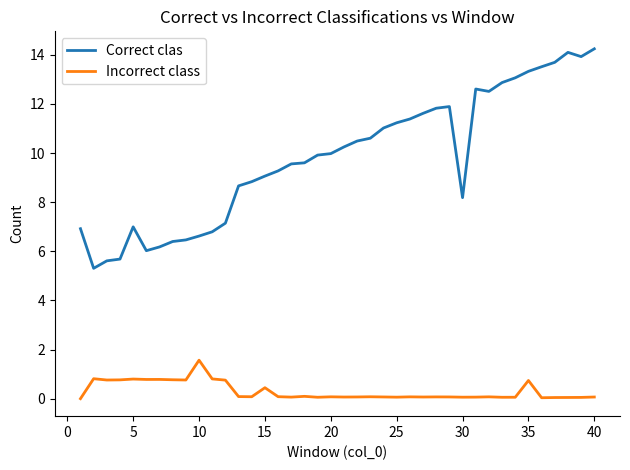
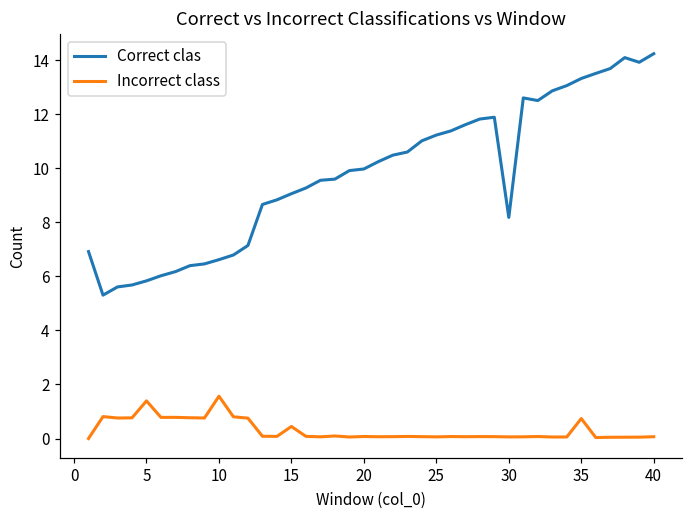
Correct clas, 5: 7.0 -> 5.8
Incorrect class, 5: 0.8 -> 1.4
